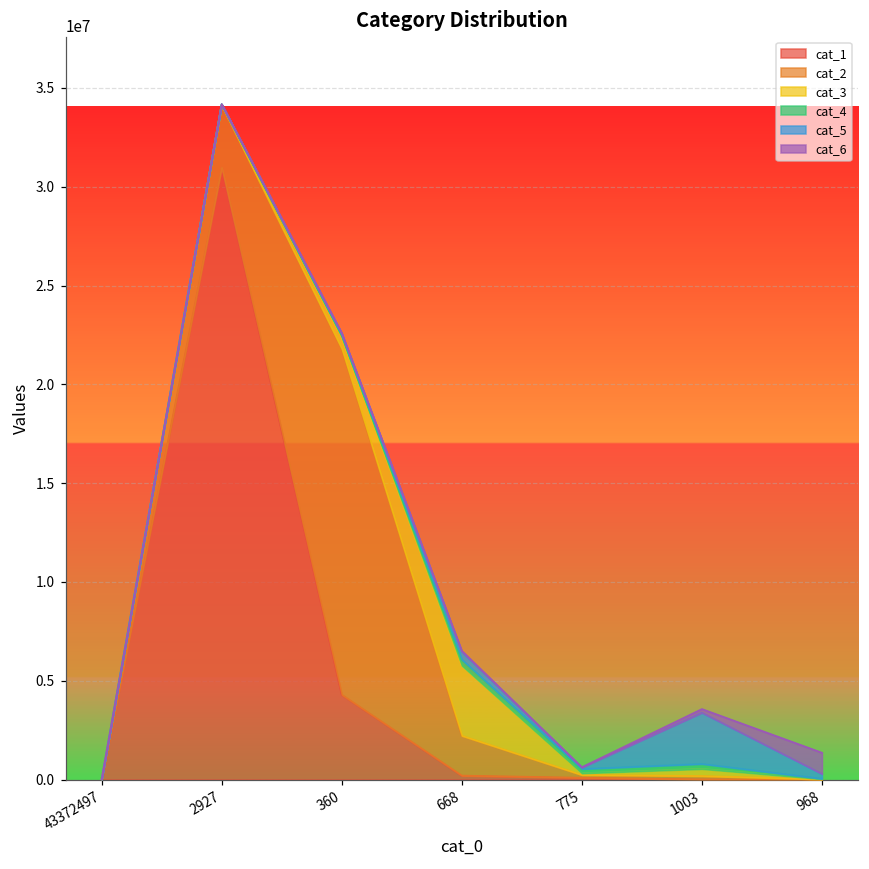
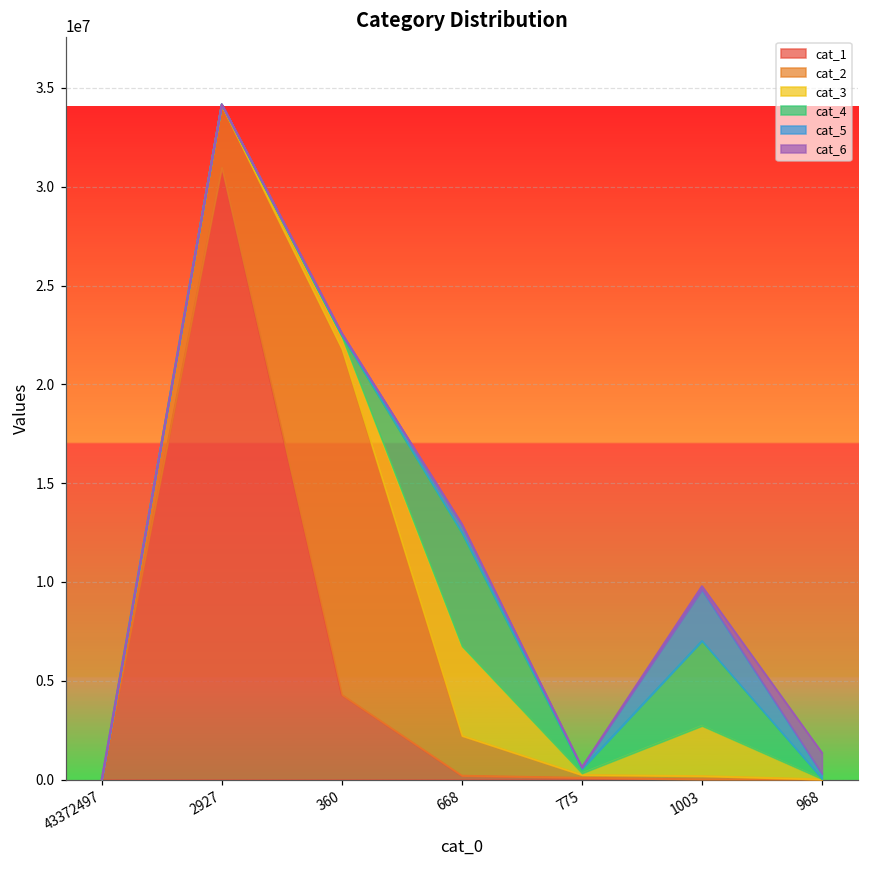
cat_3, 668: 3600000 -> 4500000
cat_4, 668: 300000 -> 5700000
cat_3, 1003: 400000 -> 2500000
cat_4, 1003: 300000 -> 4300000
